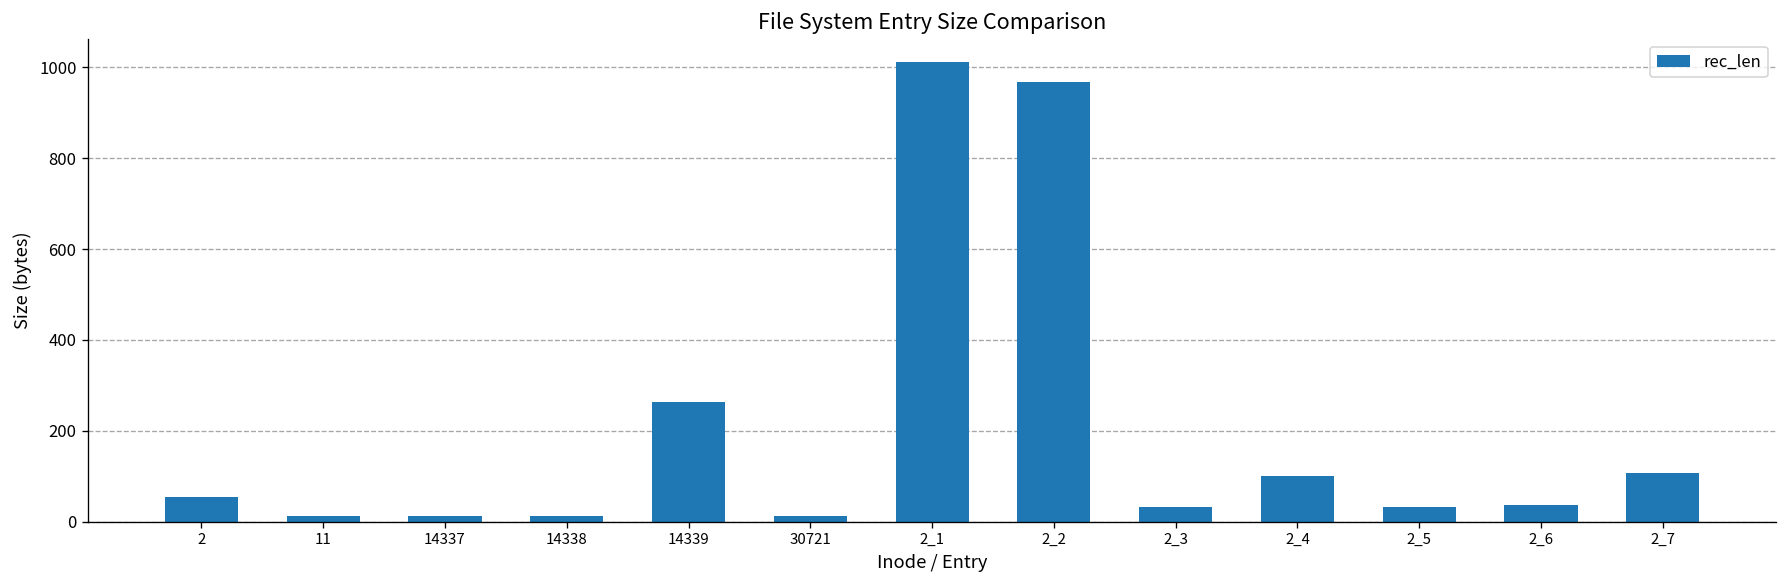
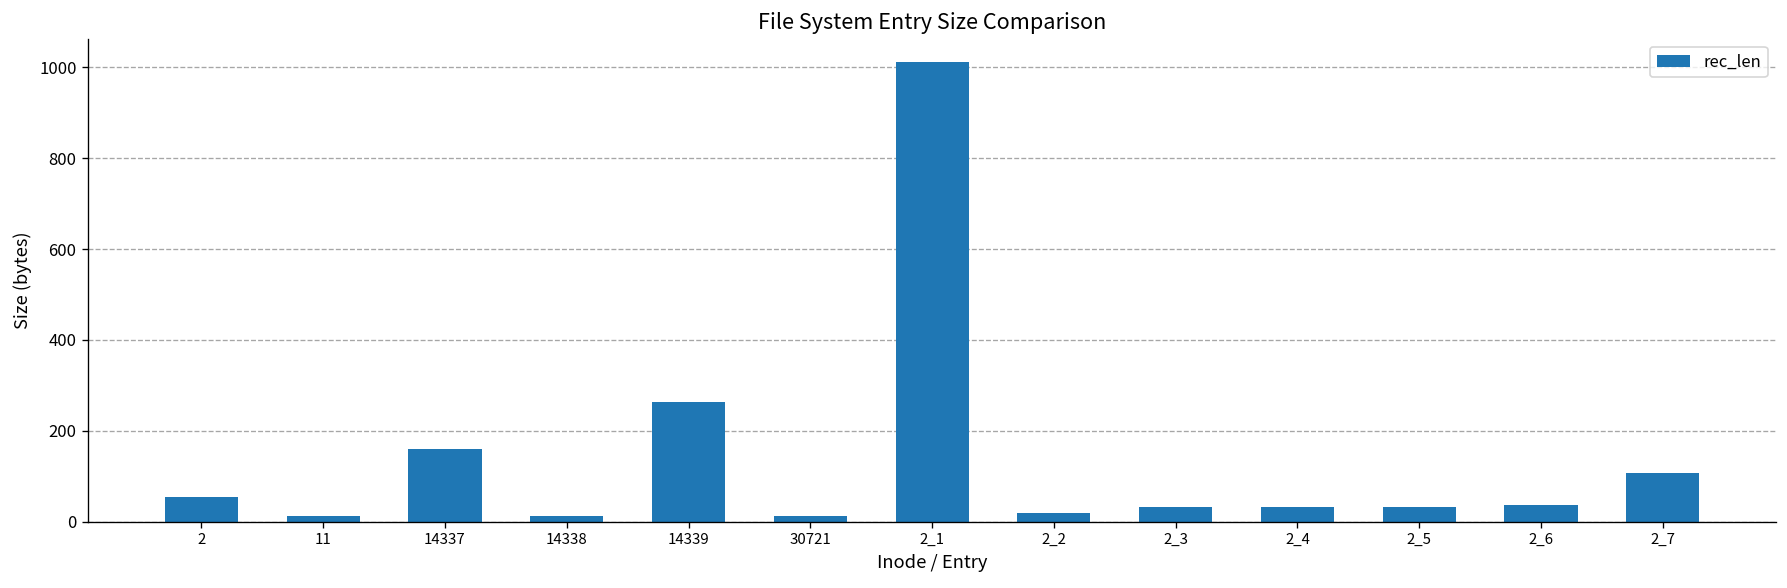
14337: 10 -> 160
2_2: 970 -> 20
2_4: 100 -> 30
